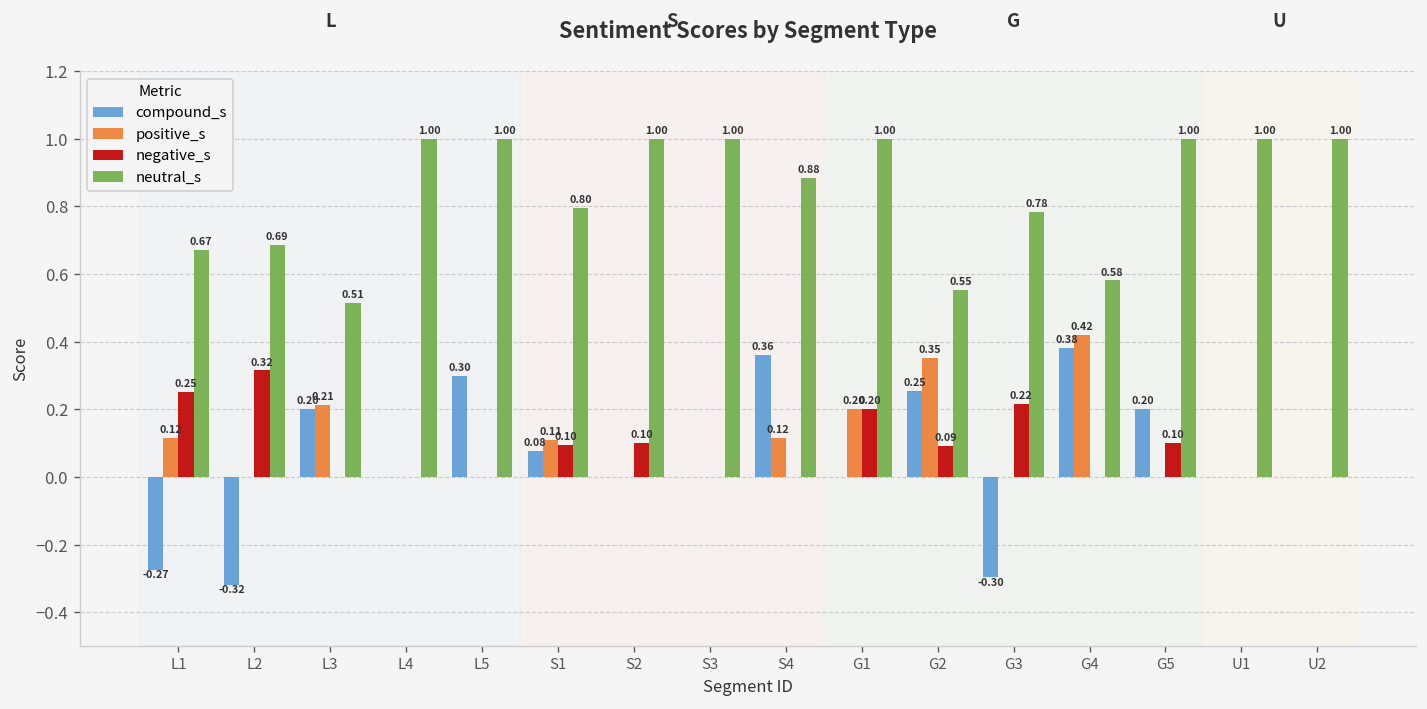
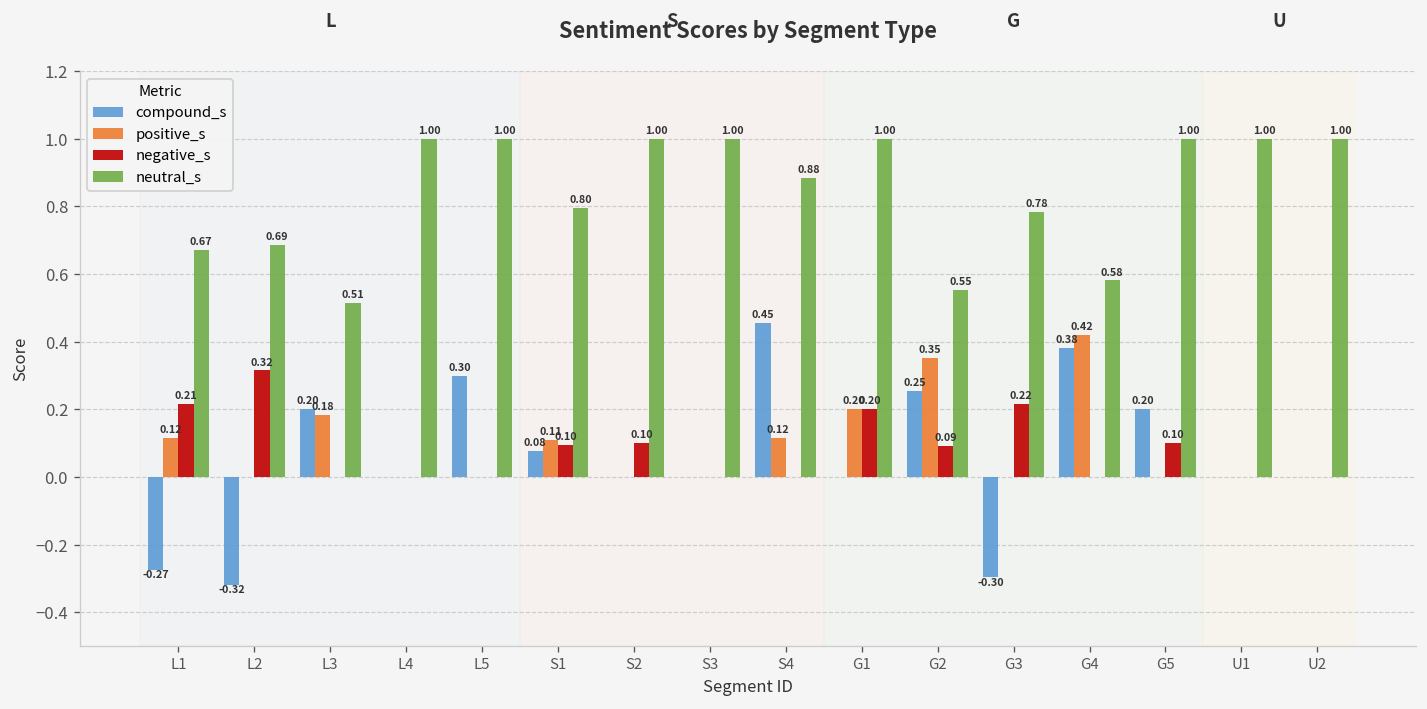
negative_s, L1: 0.25 -> 0.21
positive_s, L3: 0.21 -> 0.18
compound_s, S4: 0.36 -> 0.45
